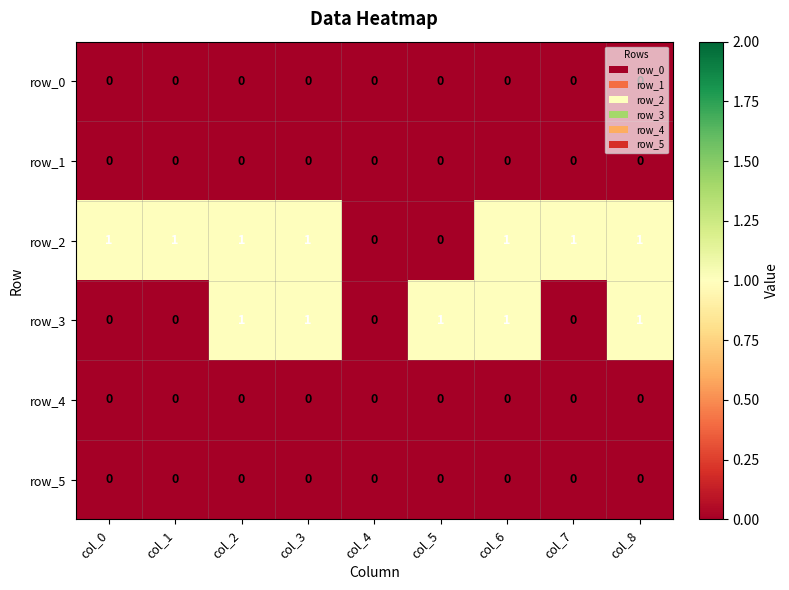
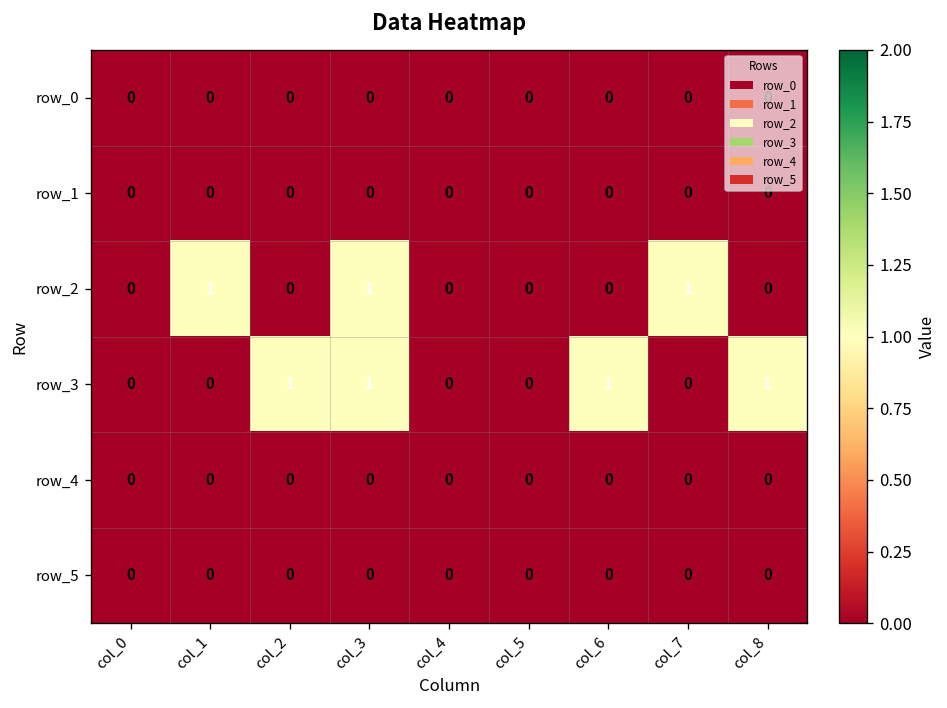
row_2, col_0: 1 -> 0
row_2, col_2: 1 -> 0
row_2, col_6: 1 -> 0
row_2, col_8: 1 -> 0
row_3, col_5: 1 -> 0
